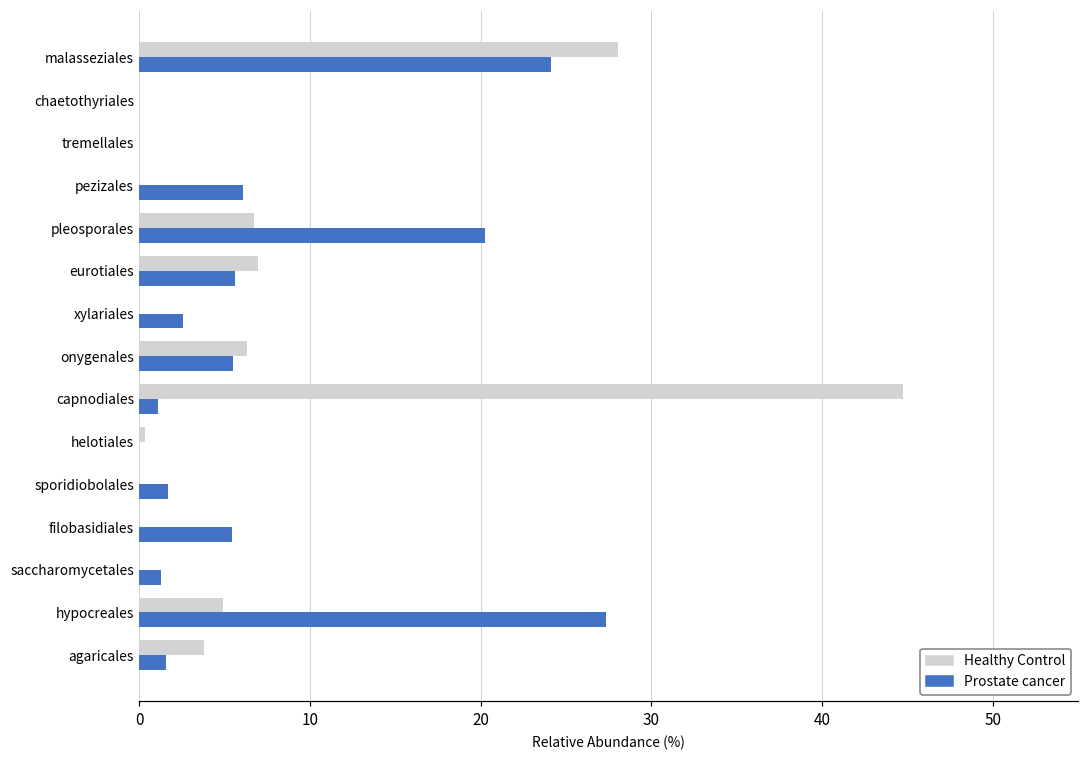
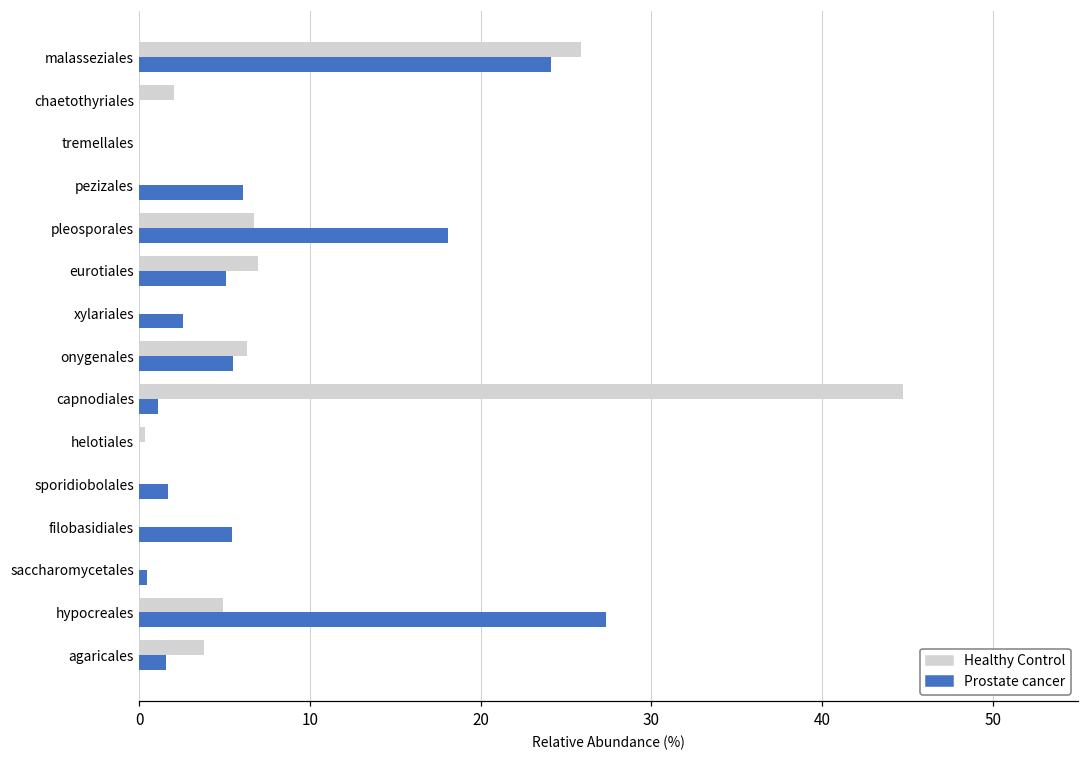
Healthy Control, malasseziales: 28.0 -> 25.9
Healthy Control, chaetothyriales: 0.0 -> 2.1
Prostate cancer, pleosporales: 20.3 -> 18.1
Prostate cancer, eurotiales: 5.6 -> 5.1
Prostate cancer, saccharomycetales: 1.3 -> 0.5
